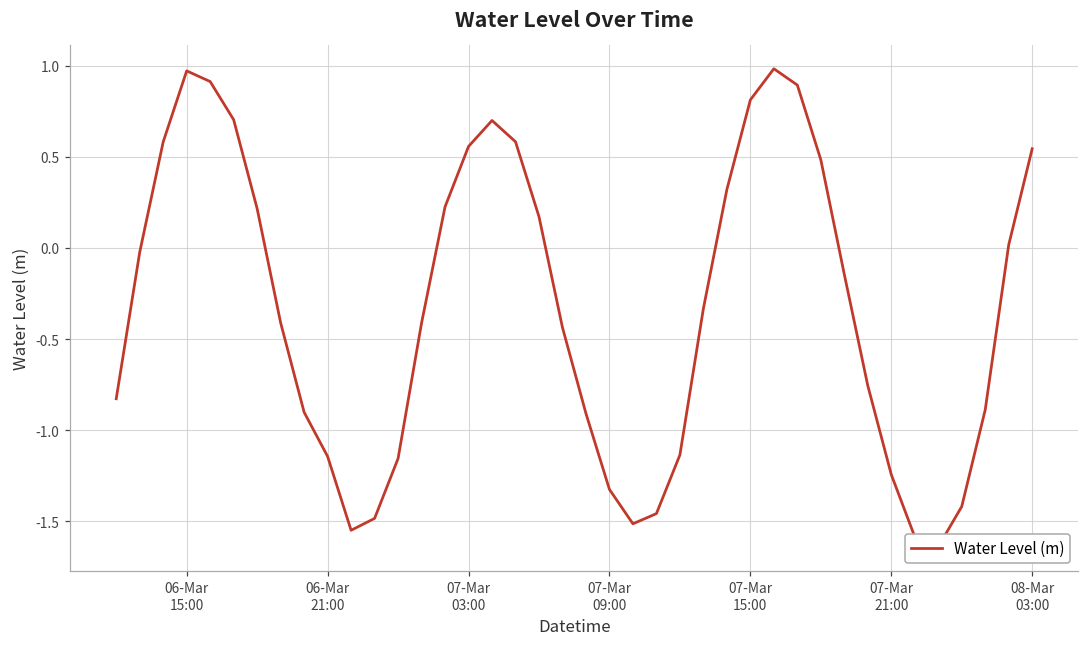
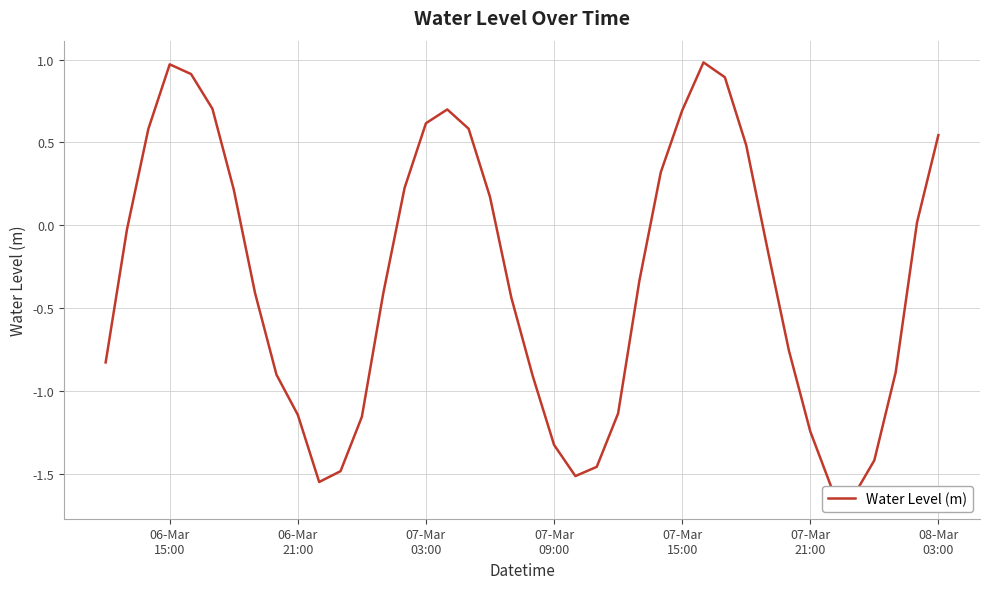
07-Mar 03:00: 0.56 -> 0.62
07-Mar 15:00: 0.81 -> 0.69
